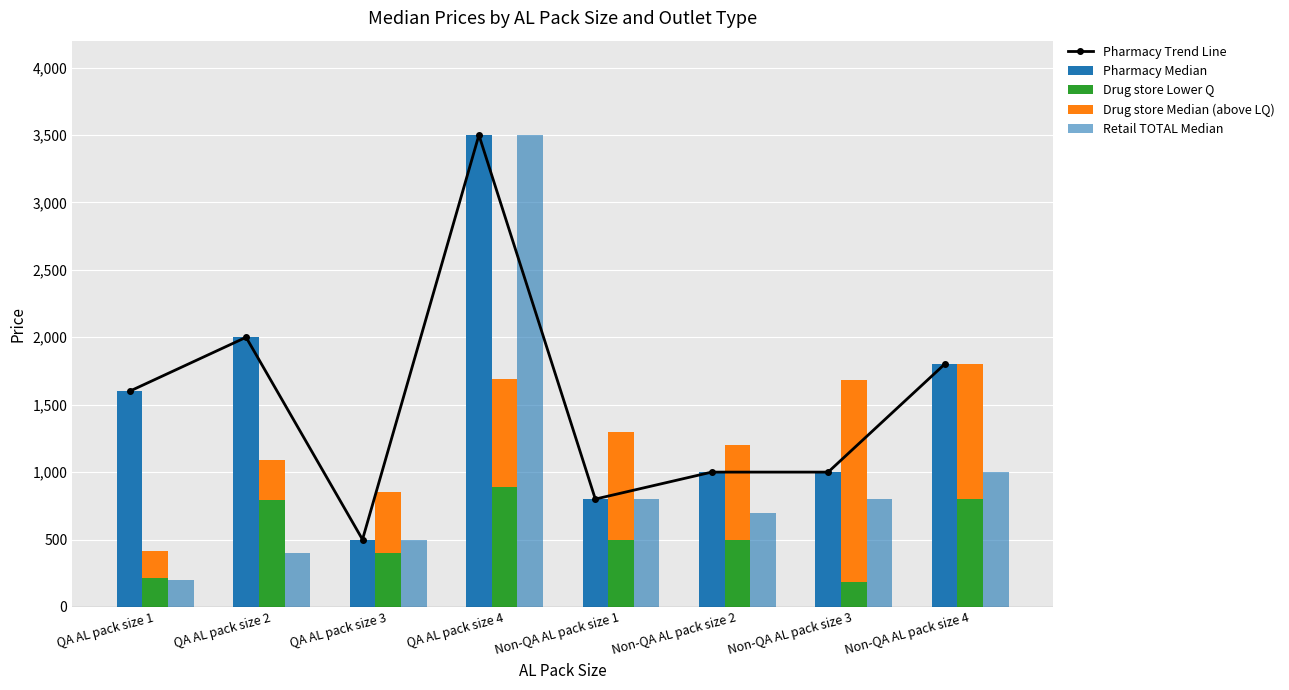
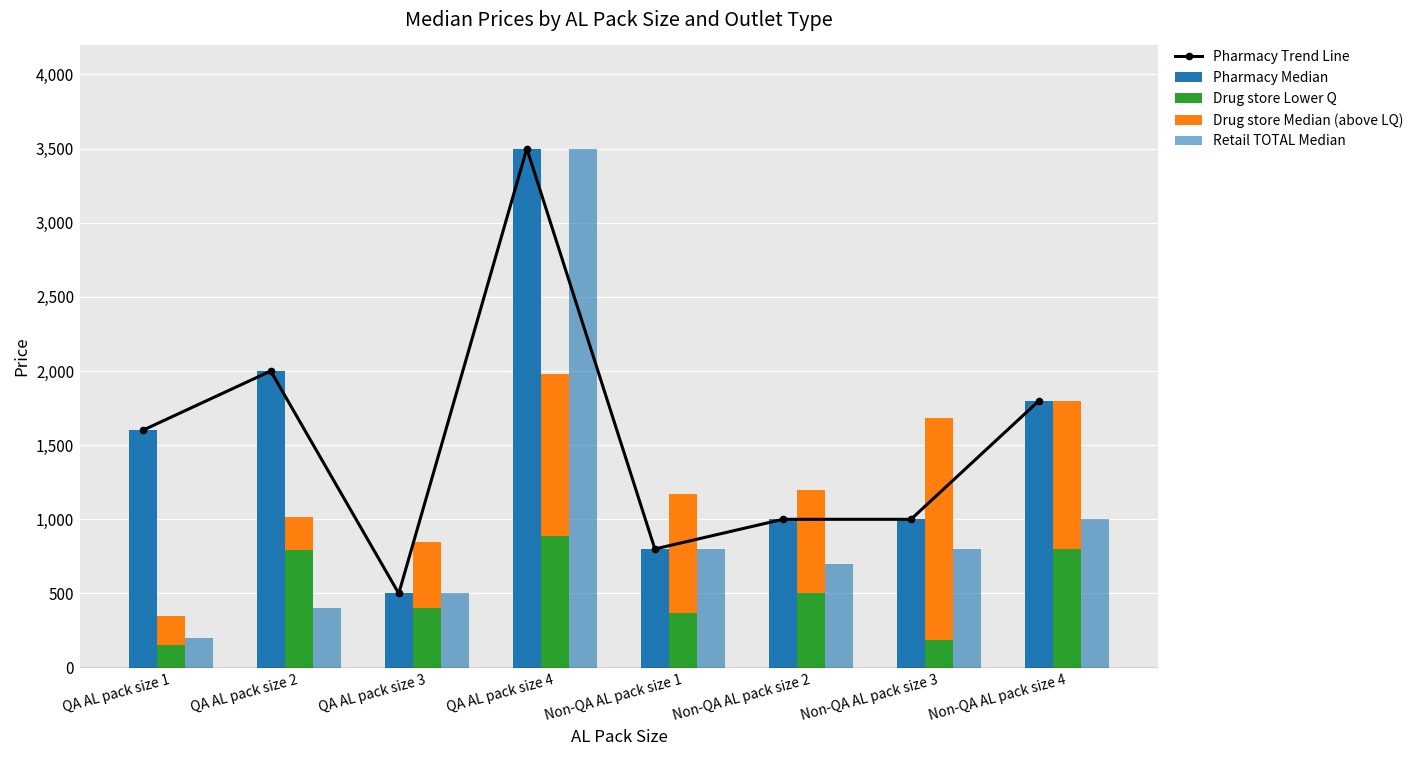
Drug store Lower Q, QA AL pack size 1: 220 -> 150
Drug store Median (above LQ), QA AL pack size 2: 300 -> 220
Drug store Median (above LQ), QA AL pack size 4: 800 -> 1,090
Drug store Lower Q, Non-QA AL pack size 1: 500 -> 370
